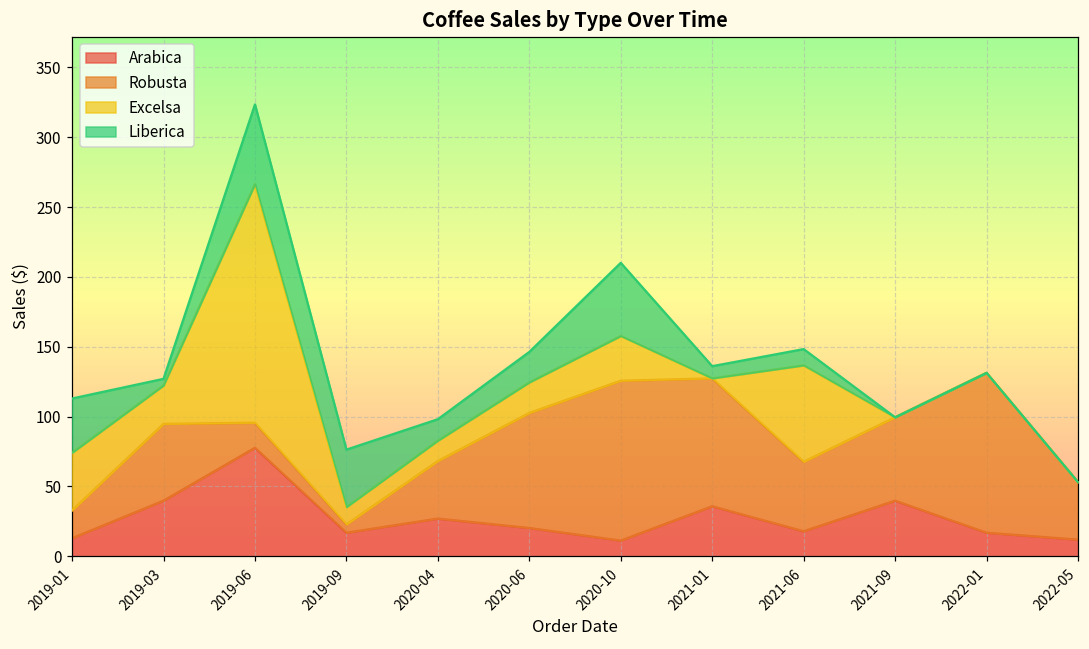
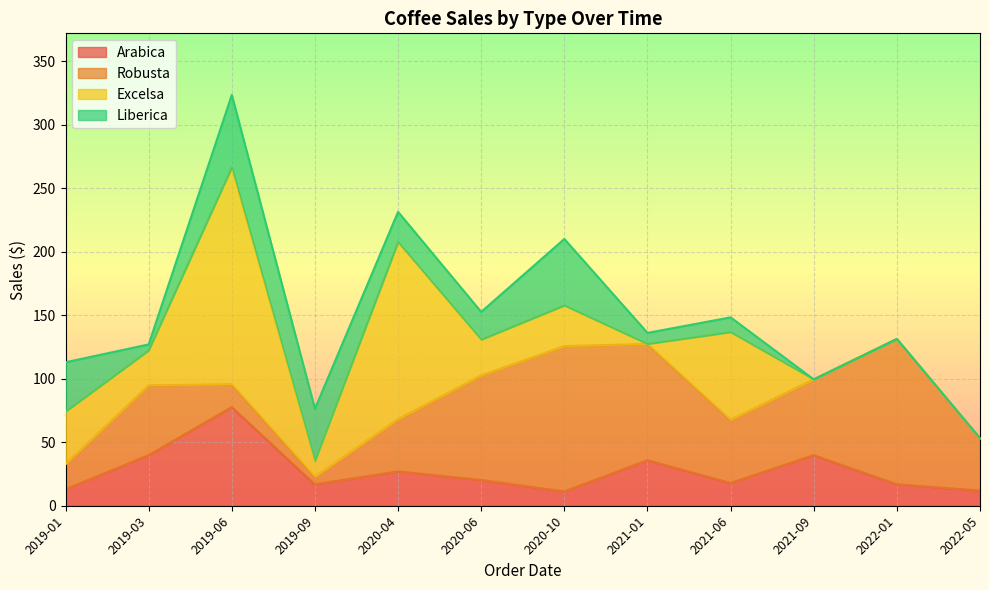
Excelsa, 2020-04: 15 -> 139
Liberica, 2020-04: 15 -> 24
Excelsa, 2020-06: 22 -> 28
